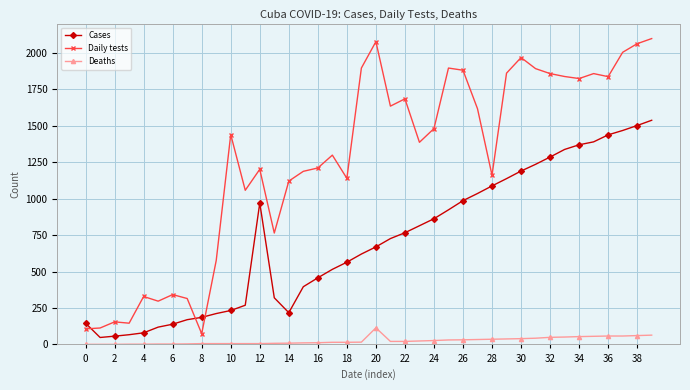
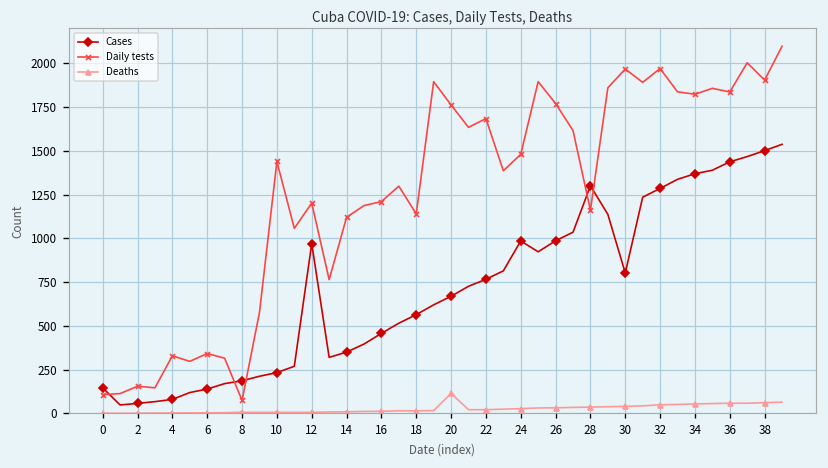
Cases, 14: 220 -> 350
Daily tests, 20: 2080 -> 1760
Cases, 24: 860 -> 990
Daily tests, 26: 1880 -> 1770
Cases, 28: 1090 -> 1300
Cases, 30: 1190 -> 800
Daily tests, 32: 1860 -> 1970
Daily tests, 38: 2060 -> 1900
